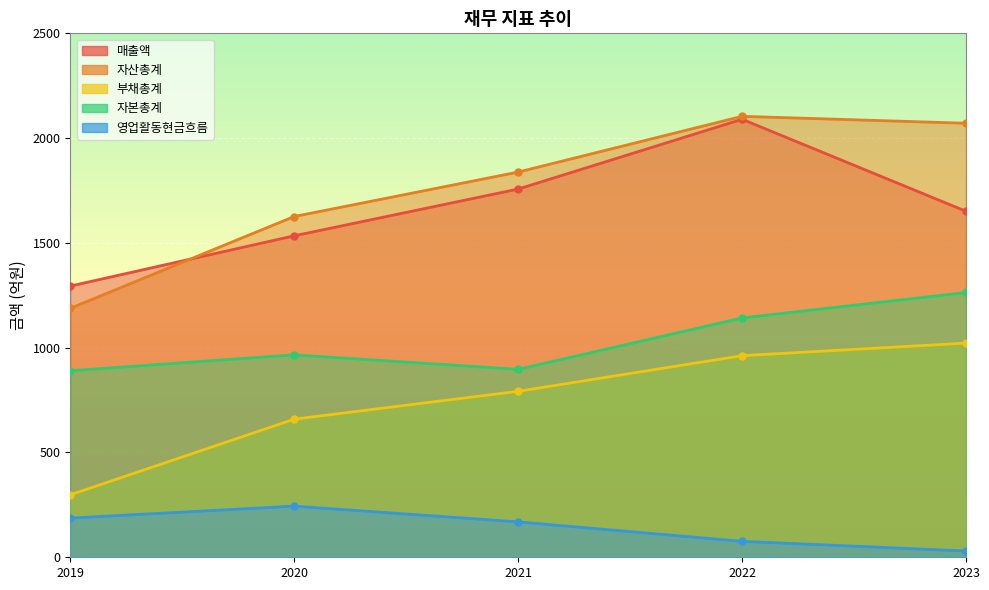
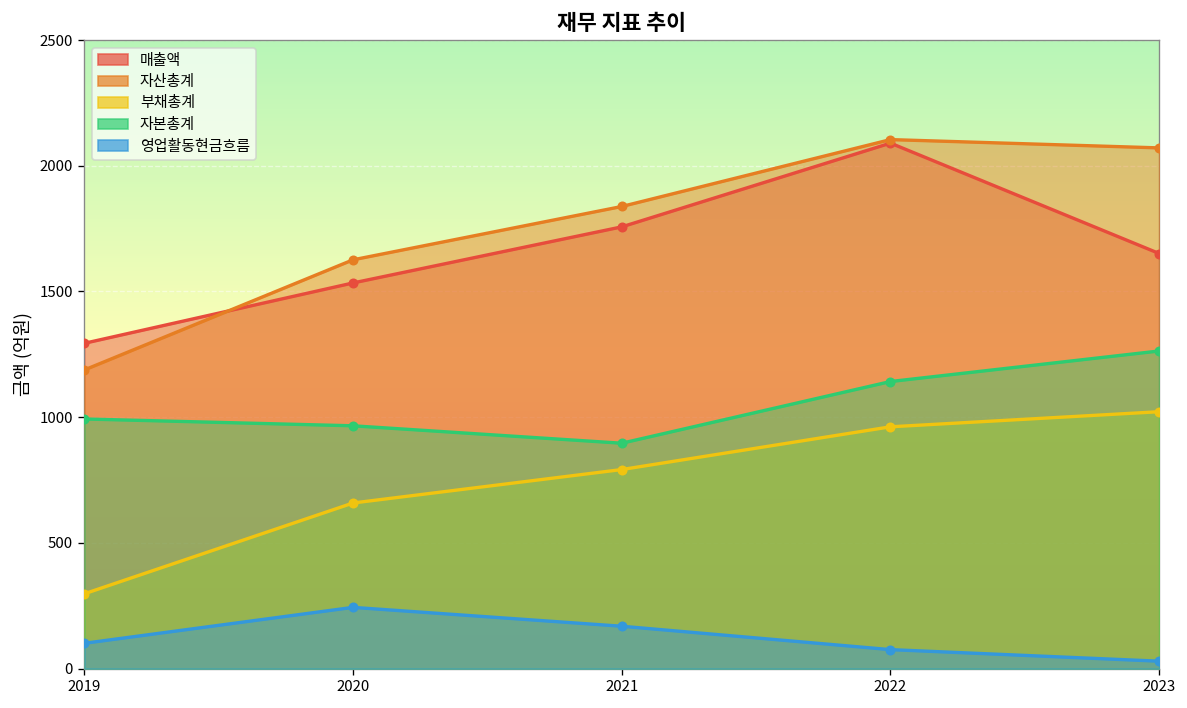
자본총계, 2019: 890 -> 990
영업활동현금흐름, 2019: 190 -> 100
